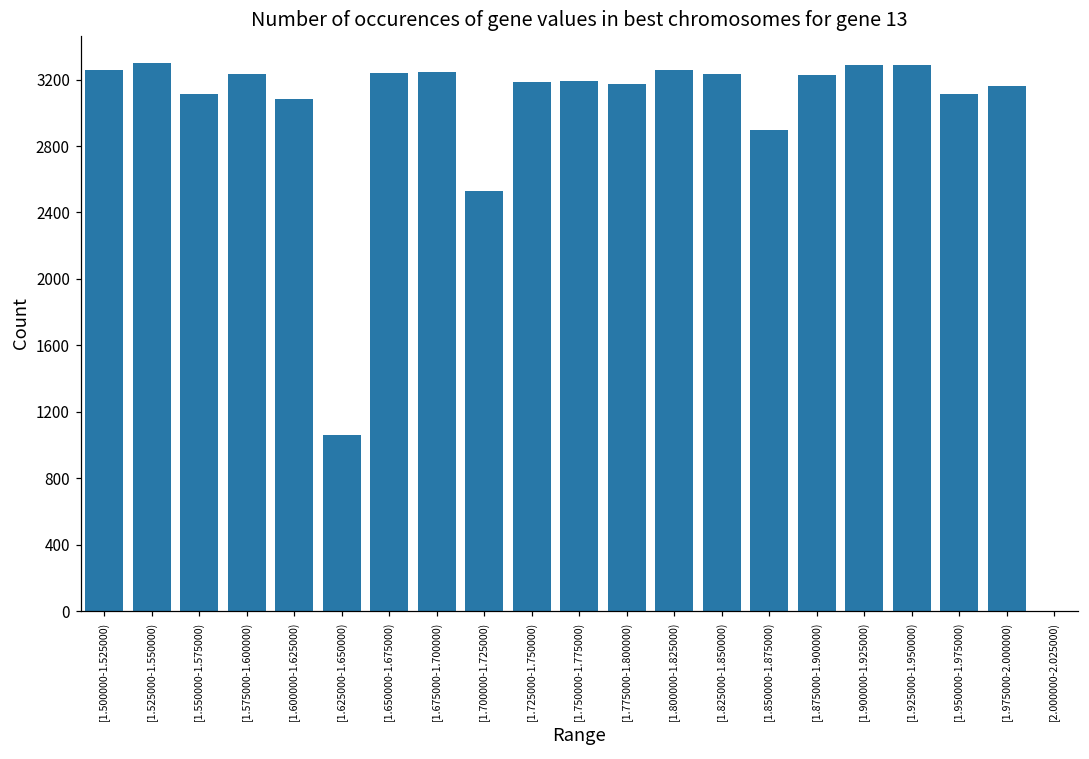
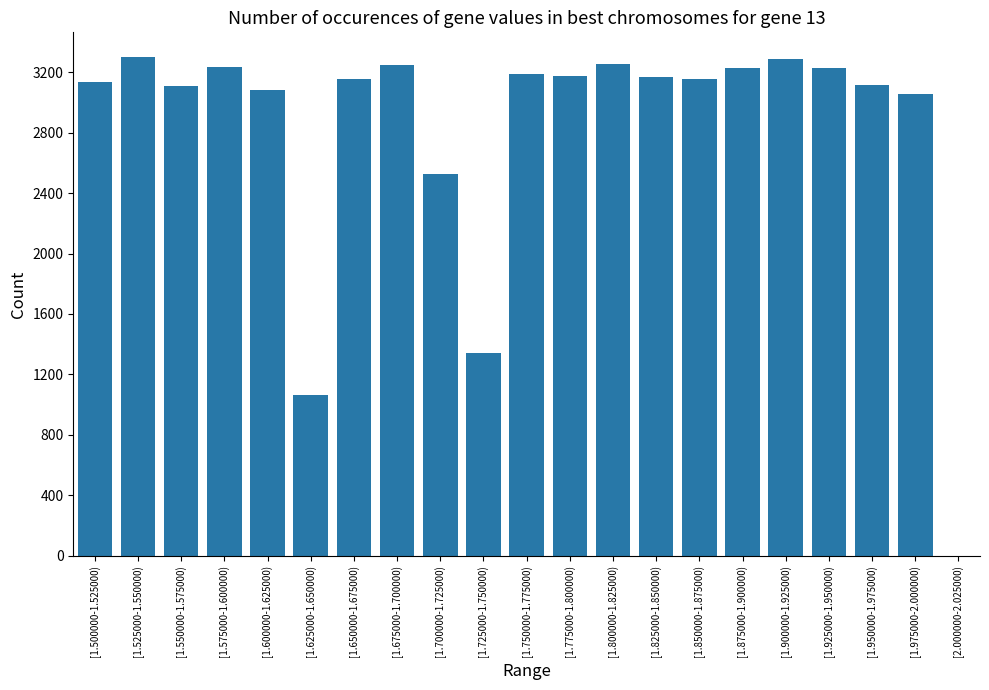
[1.500000-1.525000): 3260 -> 3140
[1.650000-1.675000): 3240 -> 3150
[1.725000-1.750000): 3180 -> 1340
[1.825000-1.850000): 3230 -> 3170
[1.850000-1.875000): 2900 -> 3160
[1.925000-1.950000): 3290 -> 3230
[1.975000-2.000000): 3160 -> 3060
